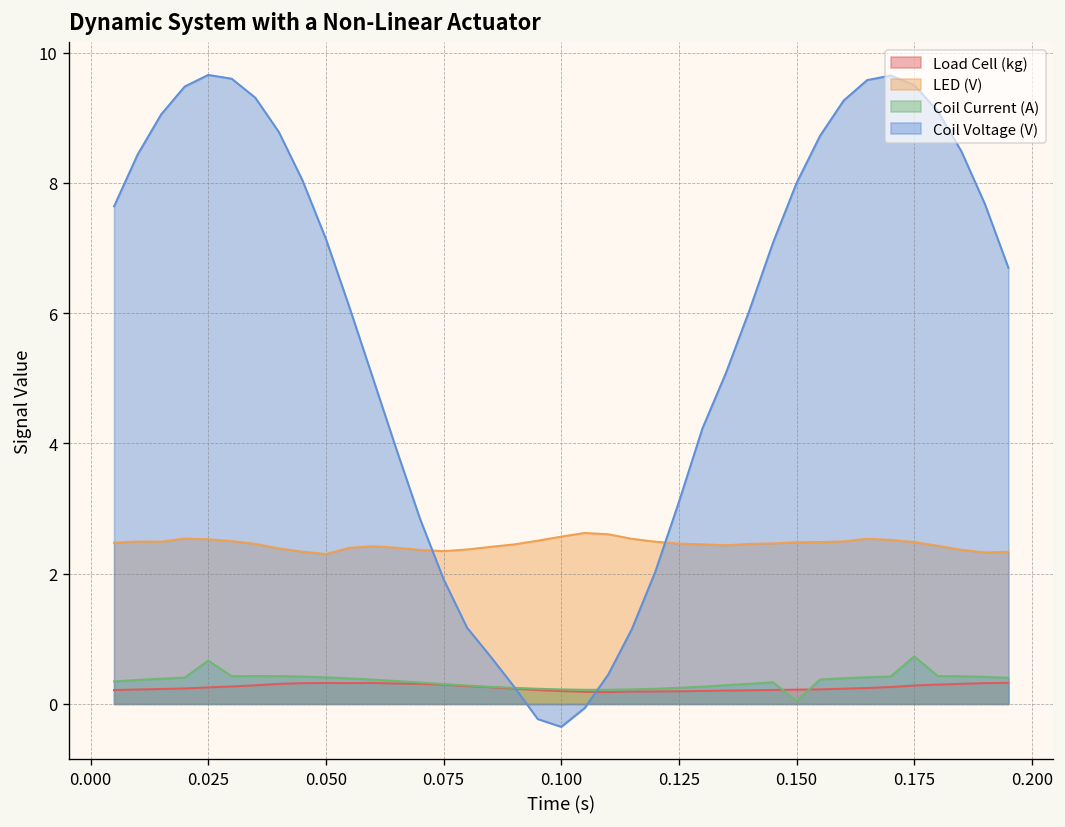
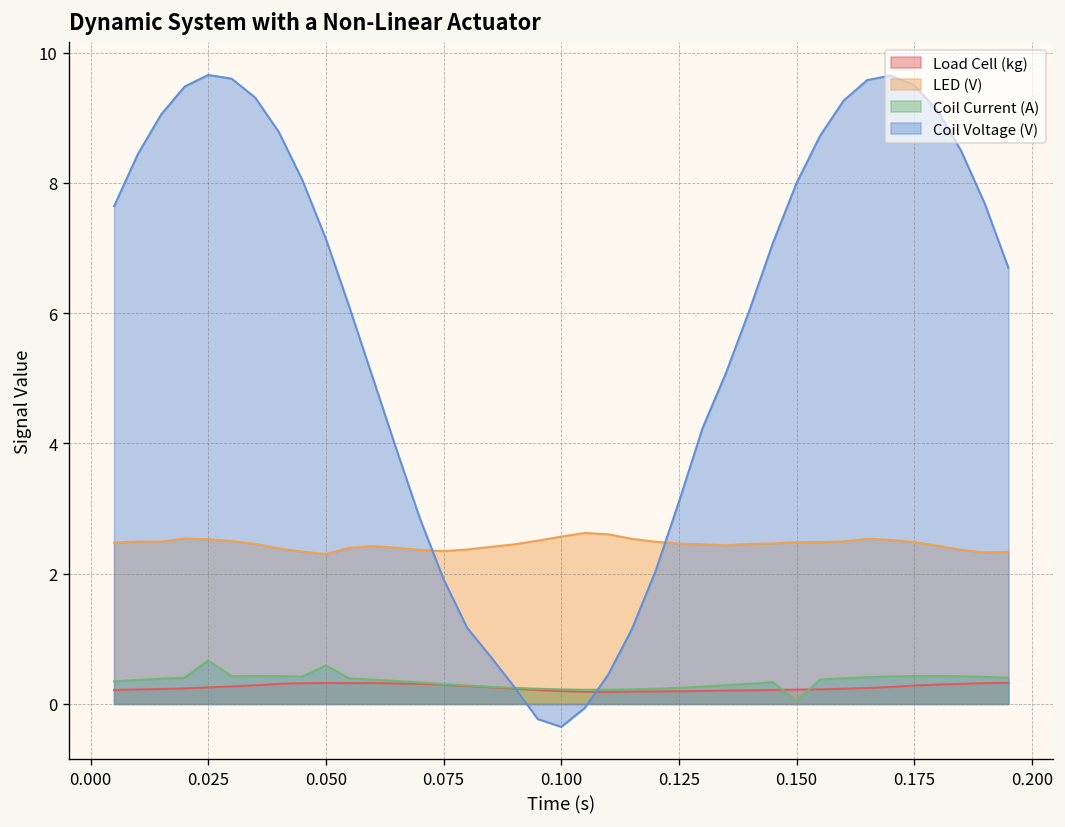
Coil Current (A), 0.050: 0.4 -> 0.6
Coil Current (A), 0.175: 0.7 -> 0.4
